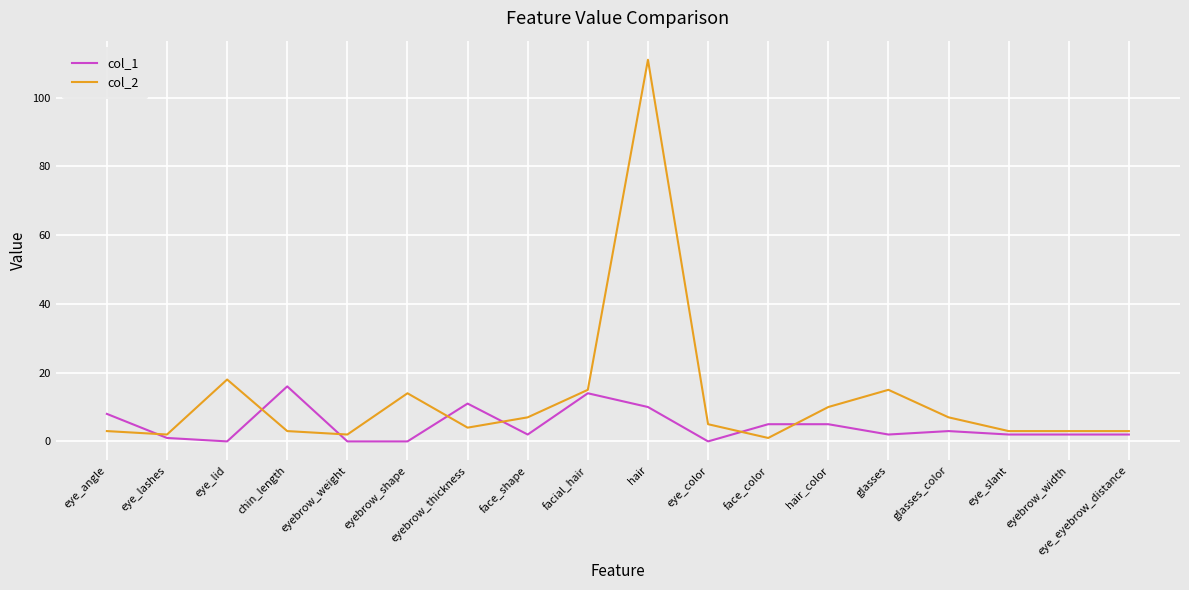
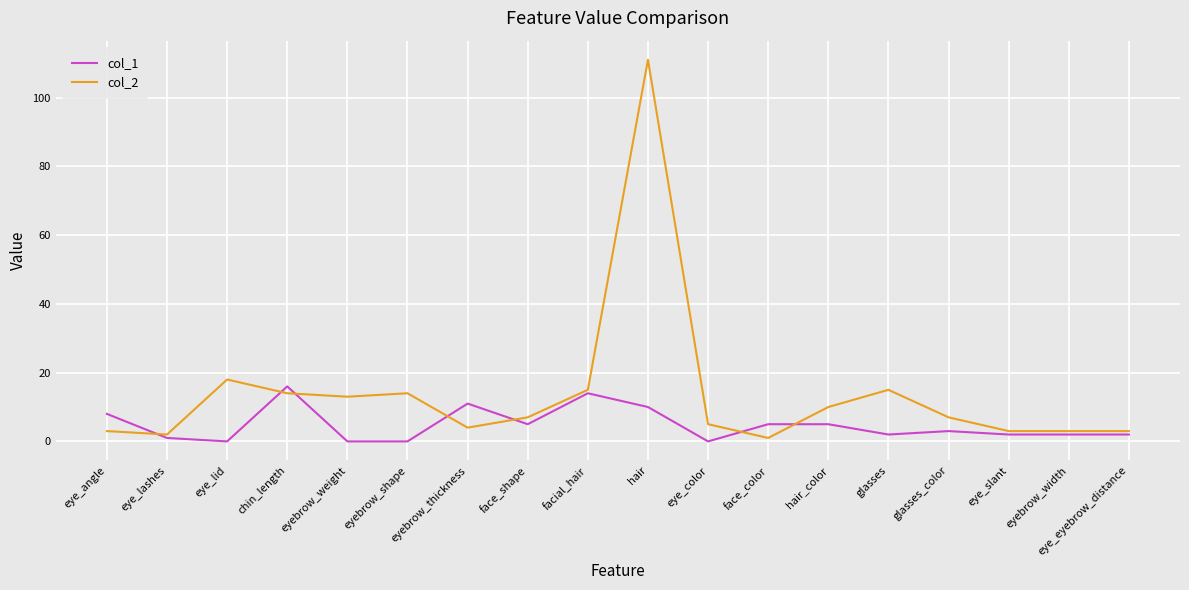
col_2, chin_length: 3 -> 14
col_2, eyebrow_weight: 2 -> 13
col_1, face_shape: 2 -> 5
